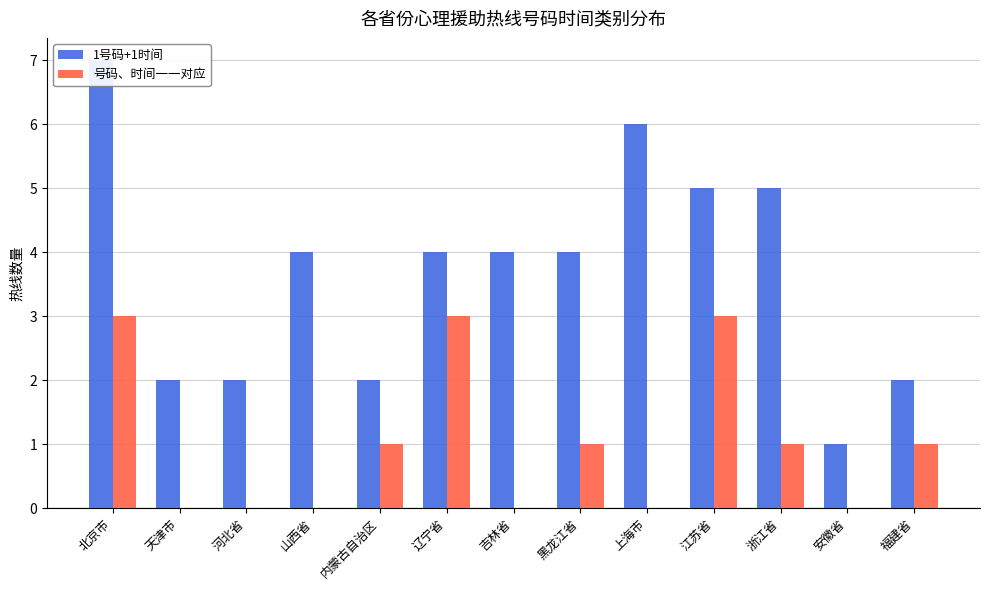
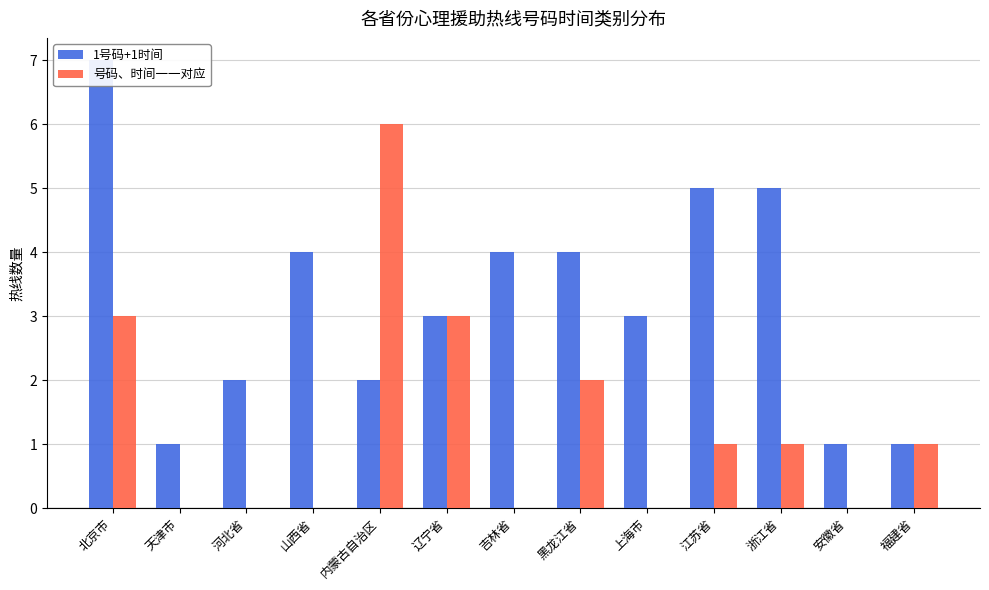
1号码+1时间, 天津市: 2 -> 1
号码、时间一一对应, 内蒙古自治区: 1 -> 6
1号码+1时间, 辽宁省: 4 -> 3
号码、时间一一对应, 黑龙江省: 1 -> 2
1号码+1时间, 上海市: 6 -> 3
号码、时间一一对应, 江苏省: 3 -> 1
1号码+1时间, 福建省: 2 -> 1
